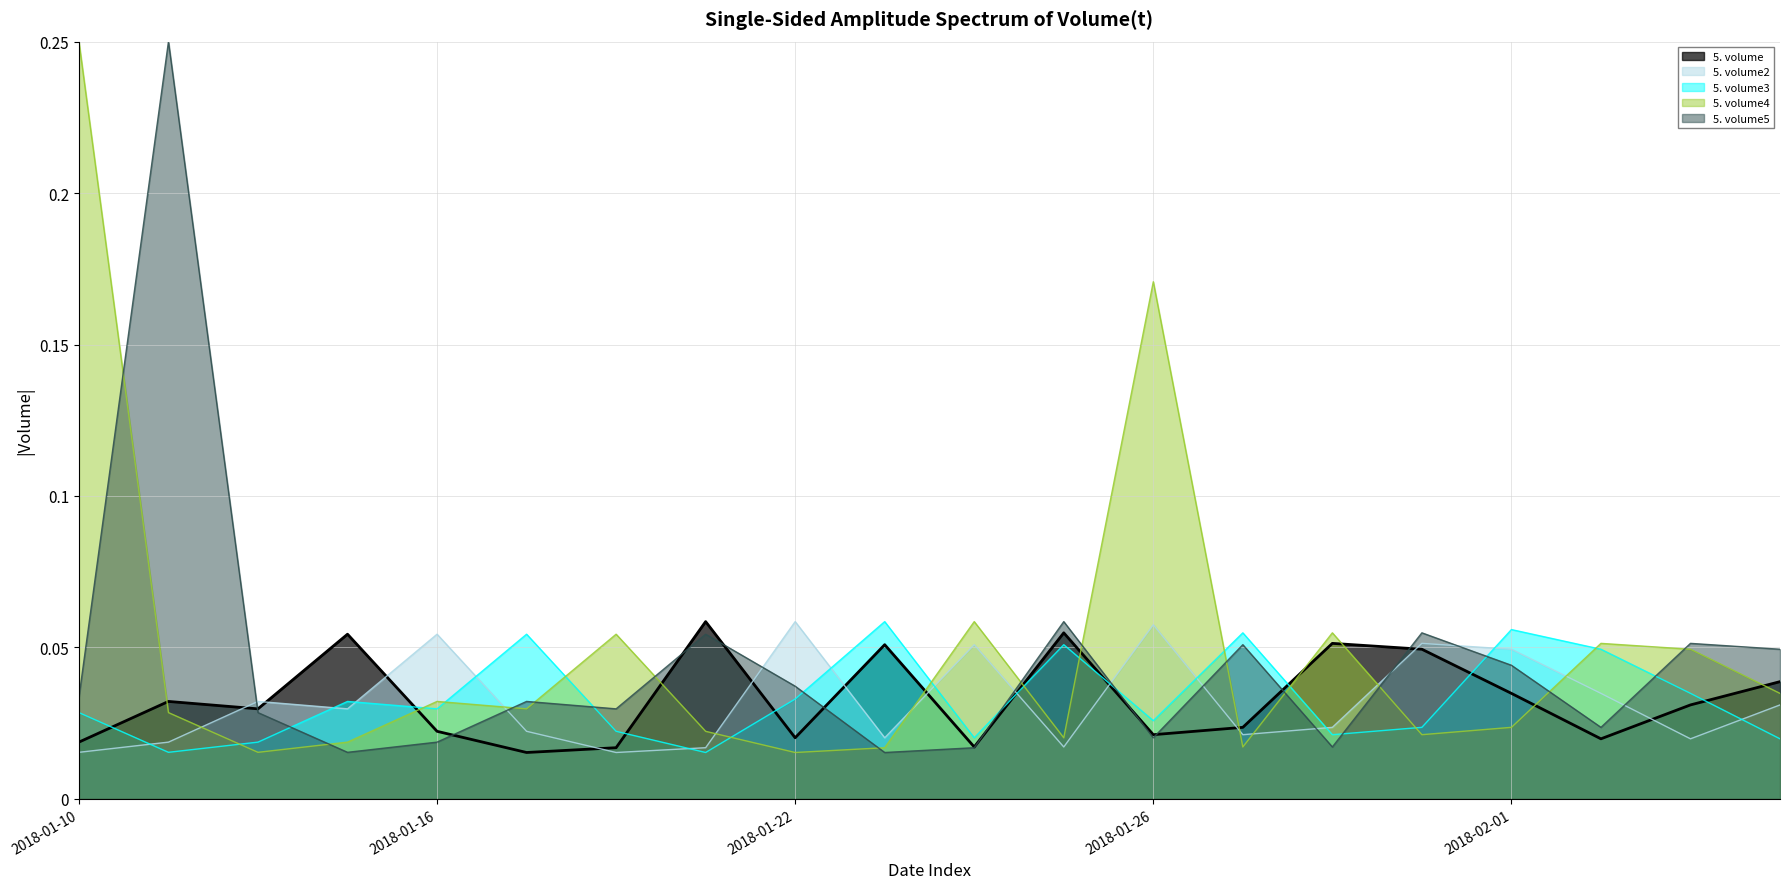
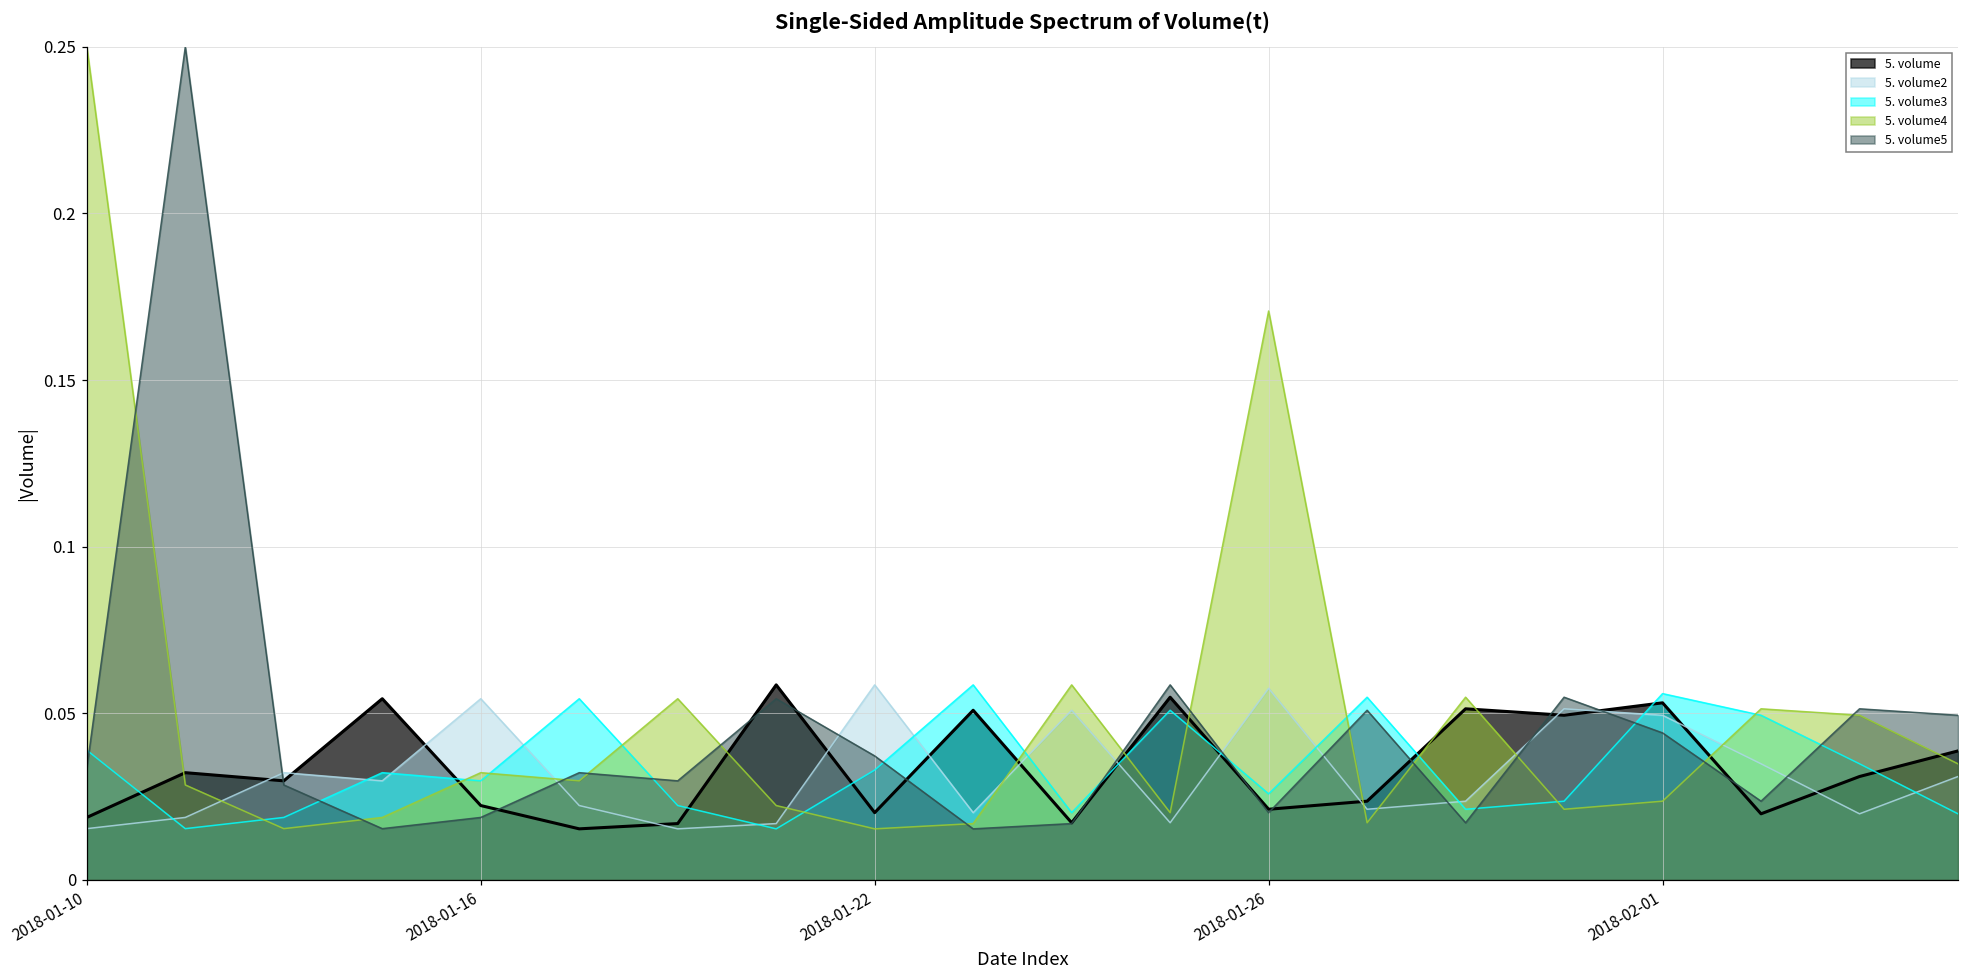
5. volume3, 2018-01-10: 0.028 -> 0.039
5. volume, 2018-02-01: 0.035 -> 0.053
